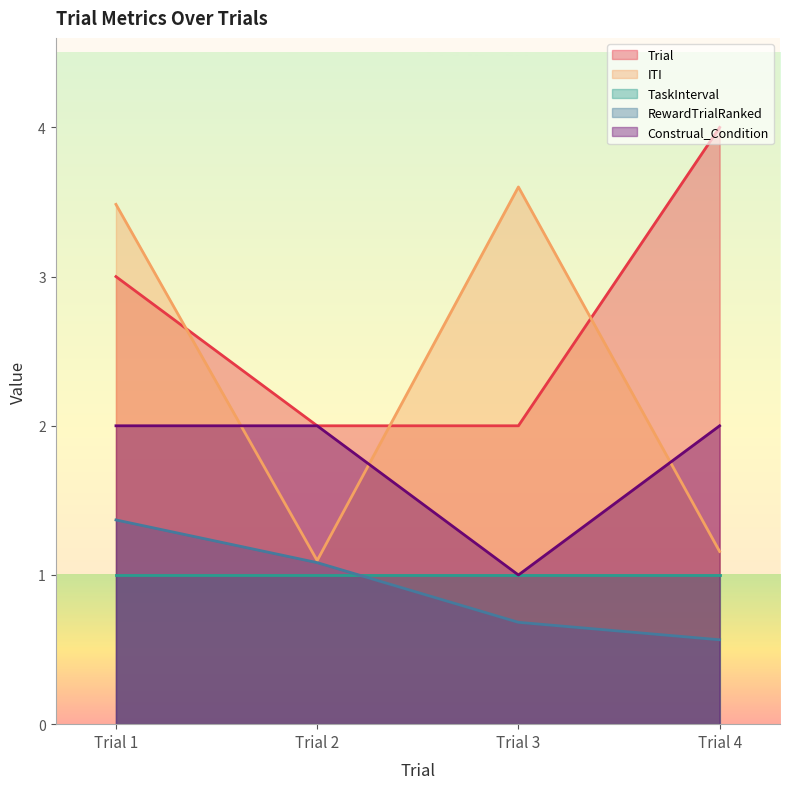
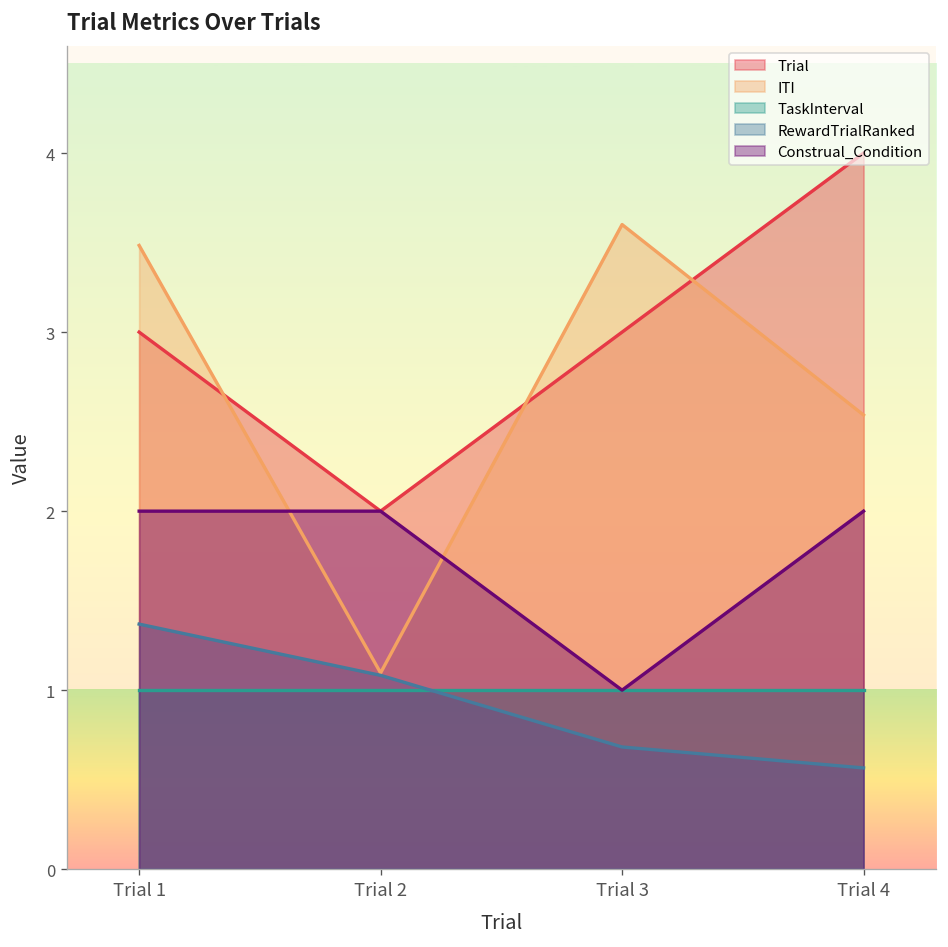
Trial, Trial 3: 2 -> 3
ITI, Trial 4: 1.16 -> 2.54
